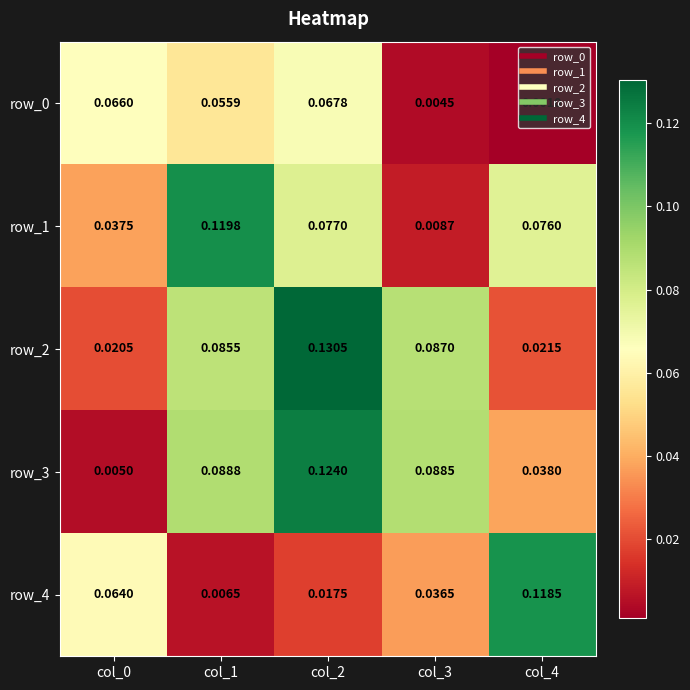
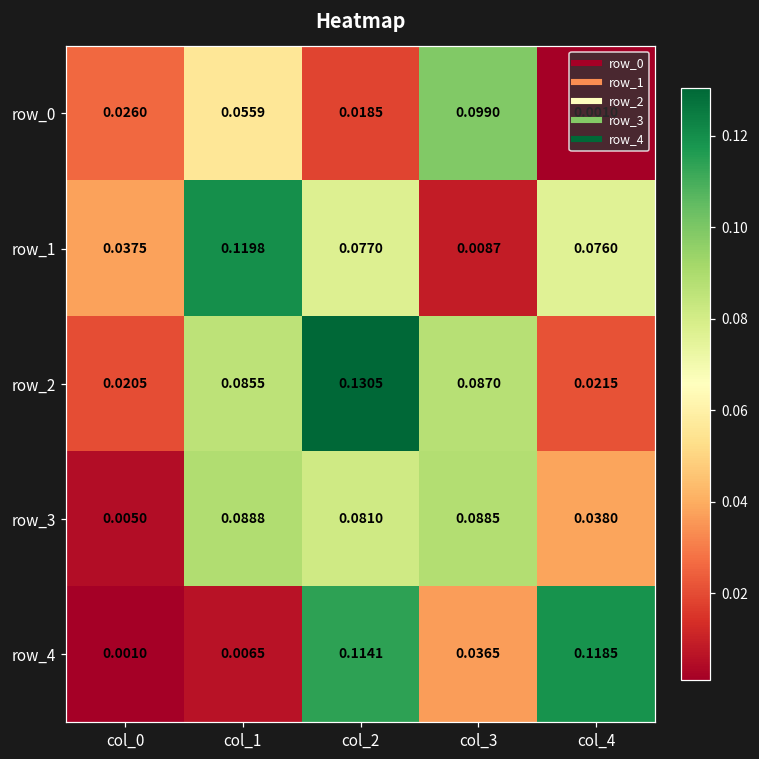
row_0, col_0: 0.0660 -> 0.0260
row_0, col_2: 0.0678 -> 0.0185
row_0, col_3: 0.0045 -> 0.0990
row_3, col_2: 0.1240 -> 0.0810
row_4, col_0: 0.0640 -> 0.0010
row_4, col_2: 0.0175 -> 0.1141
